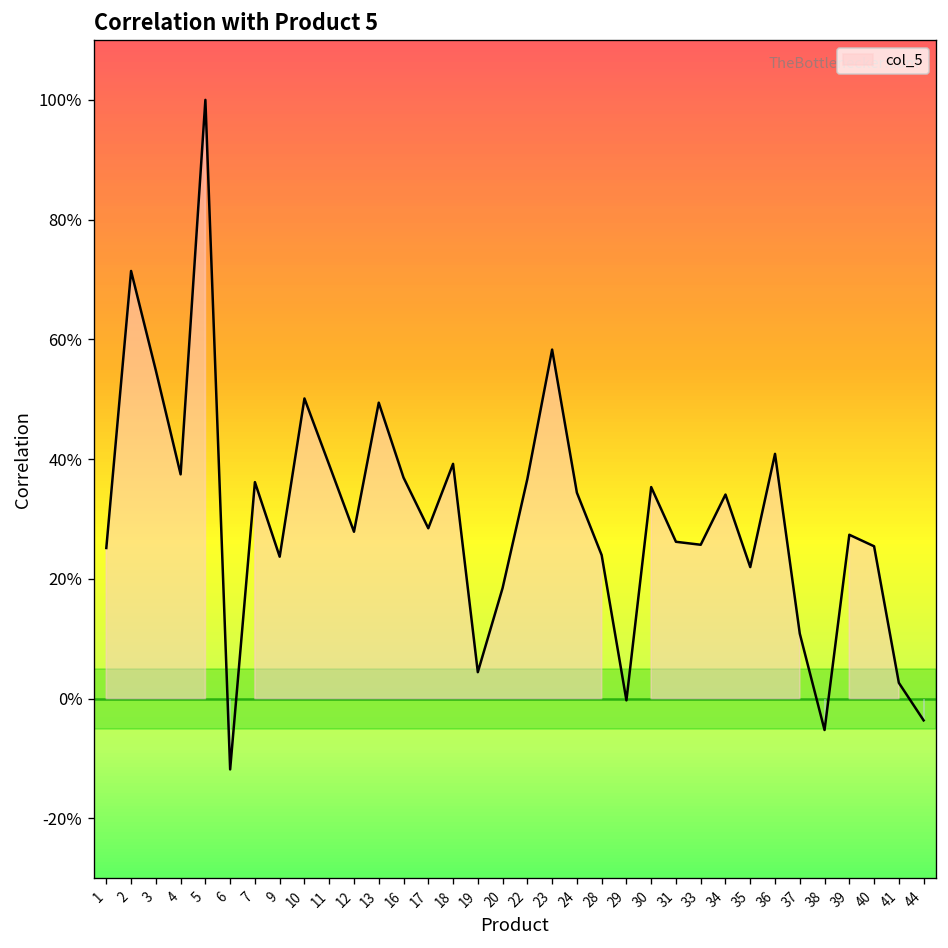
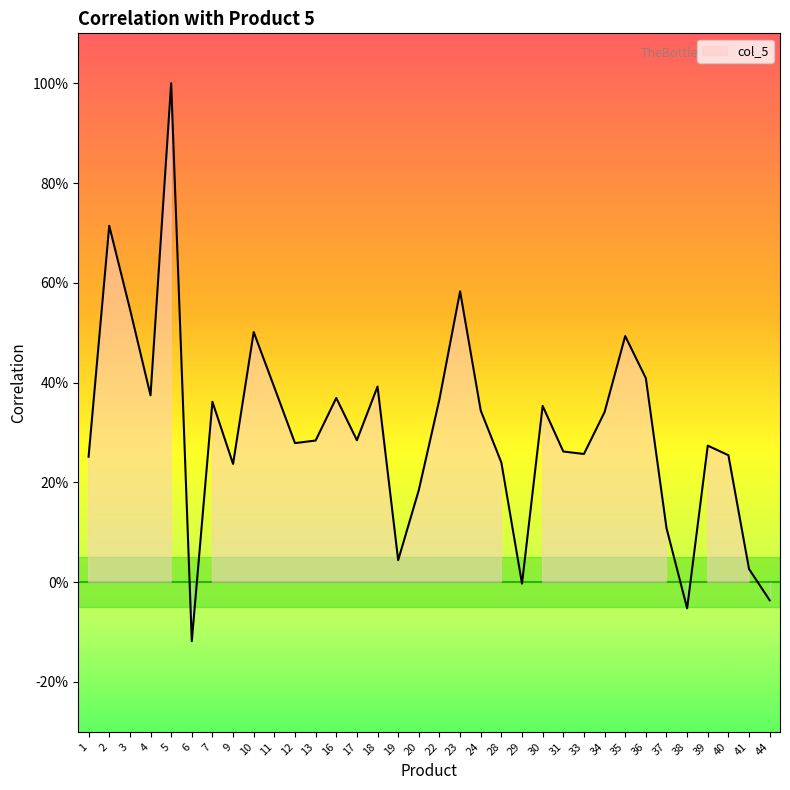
13: 49% -> 28%
35: 22% -> 49%
